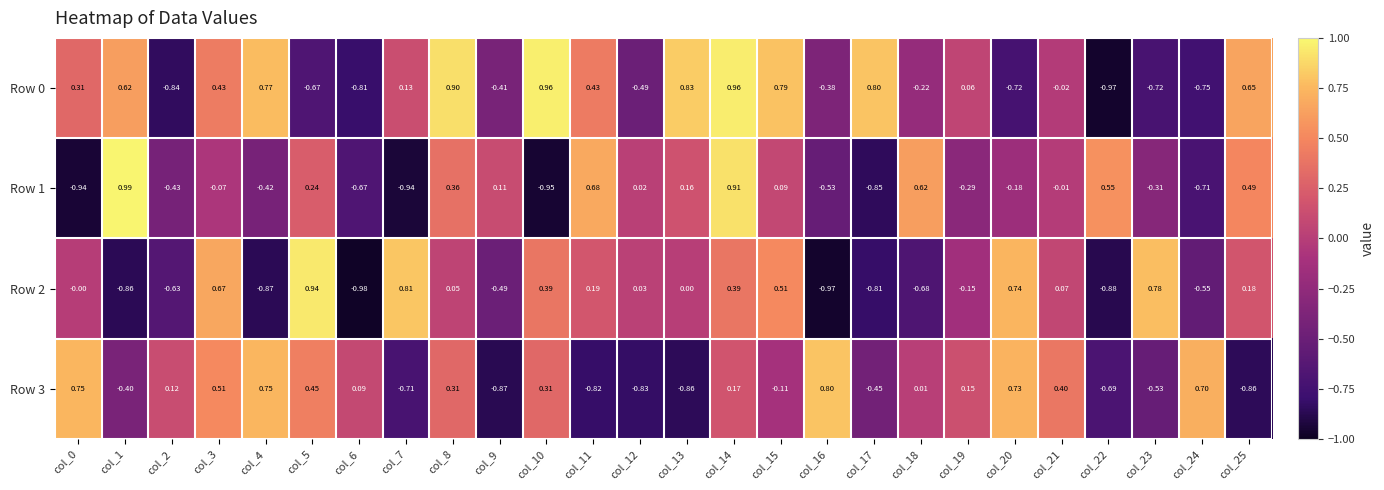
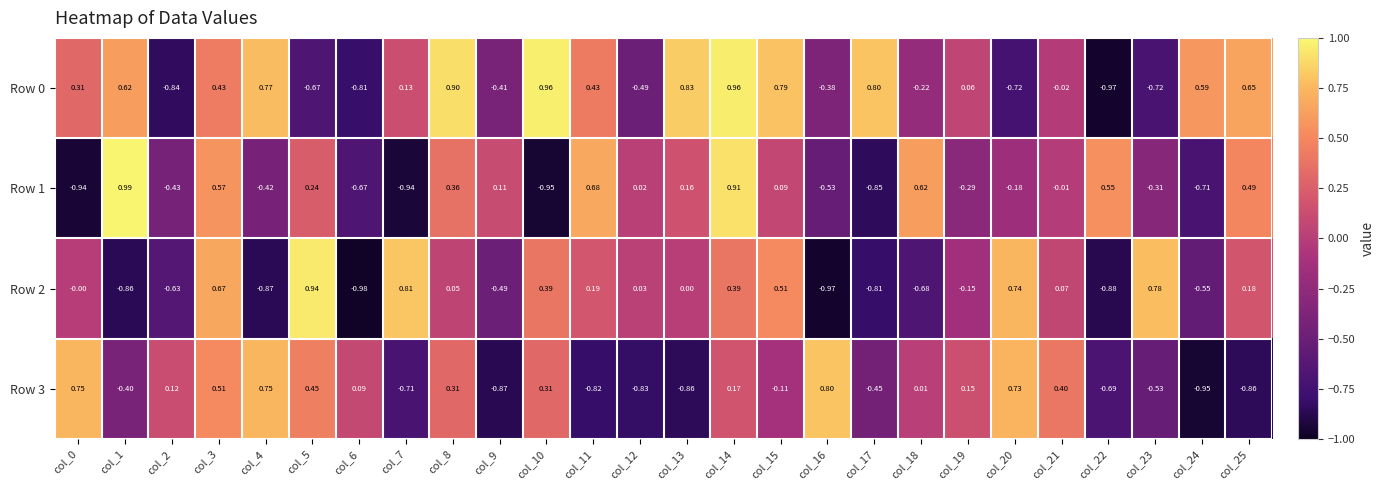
Row 0, col_24: -0.75 -> 0.59
Row 1, col_3: -0.07 -> 0.57
Row 3, col_24: 0.70 -> -0.95
